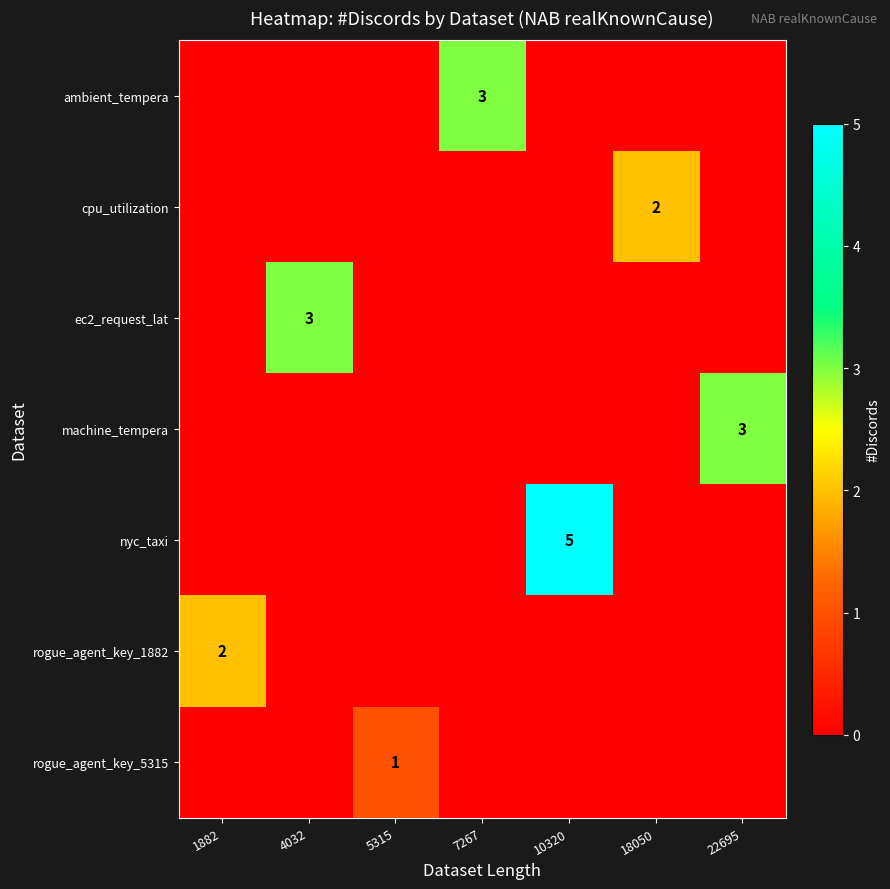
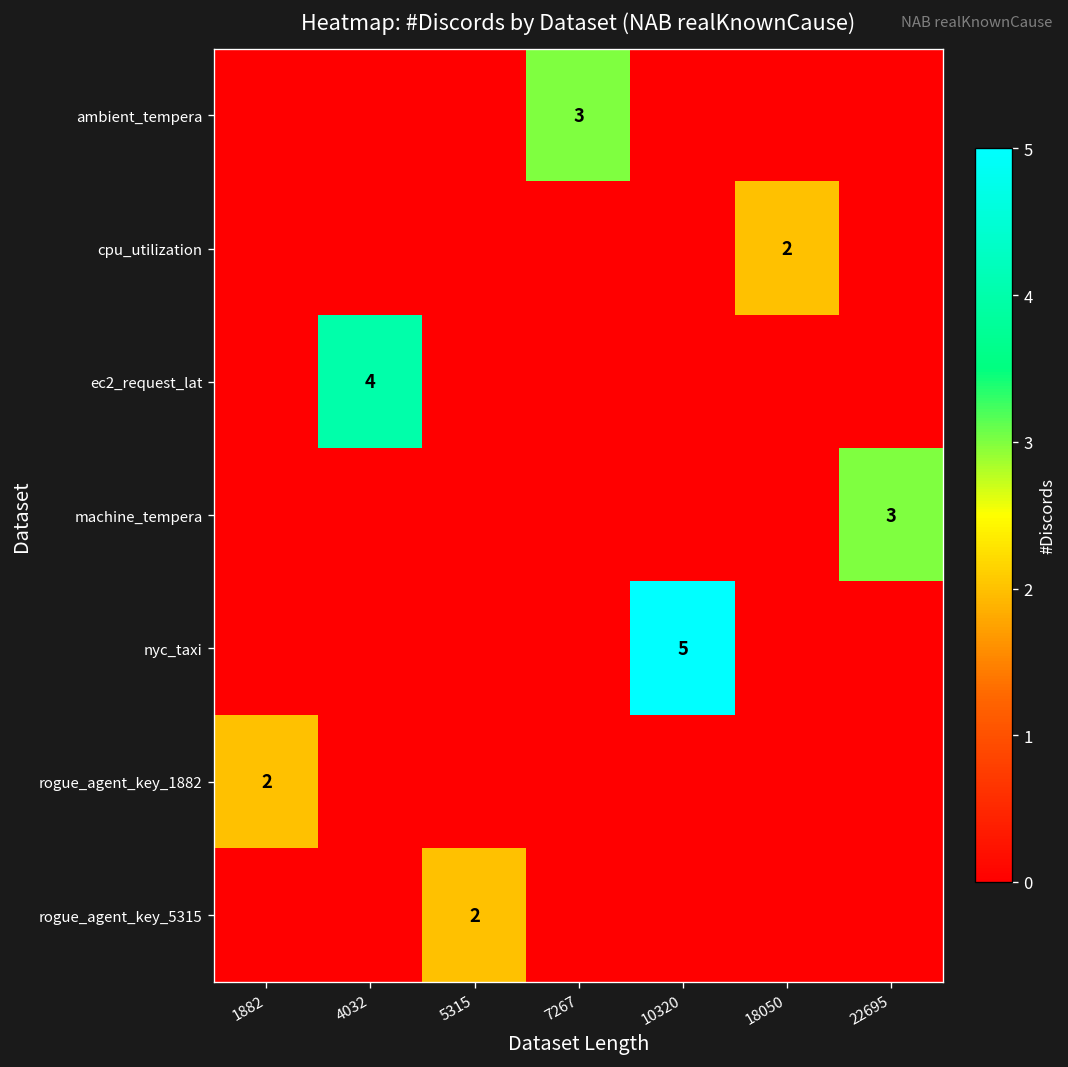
ec2_request_lat, 4032: 3 -> 4
rogue_agent_key_5315, 5315: 1 -> 2
